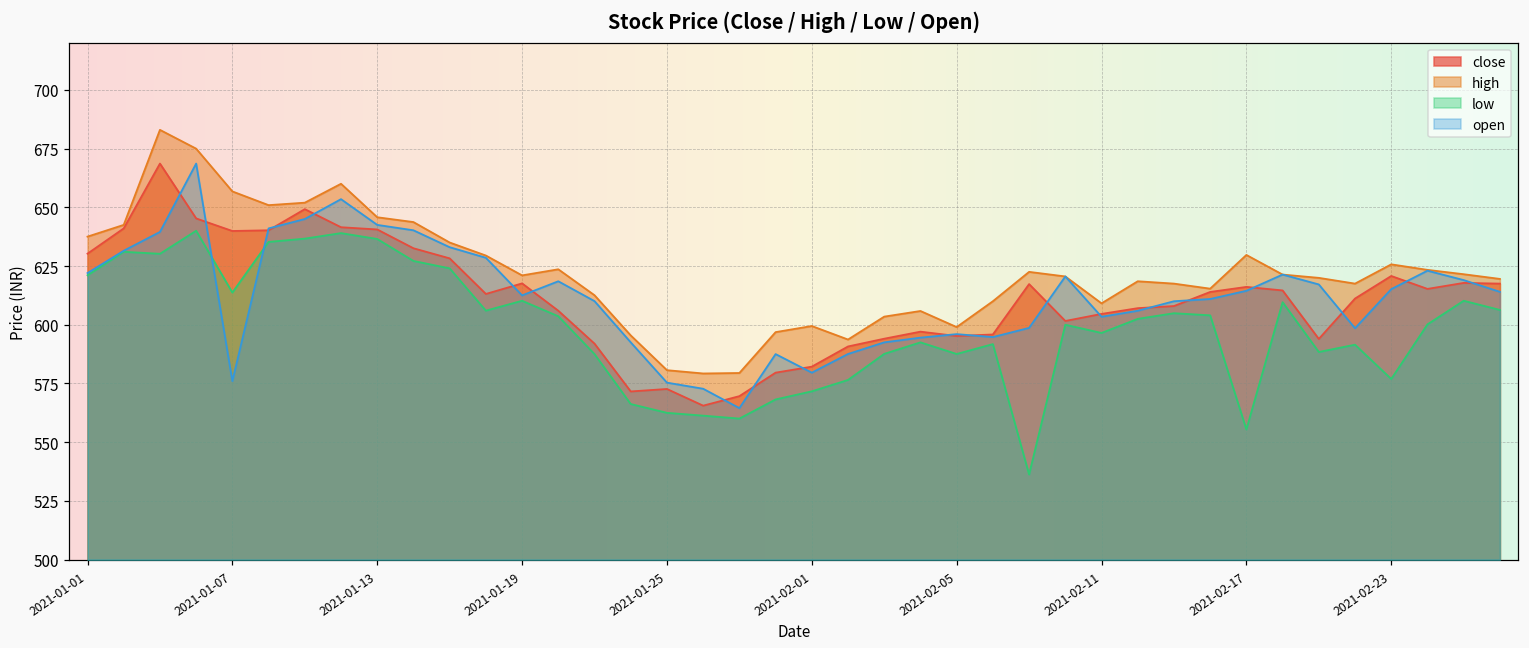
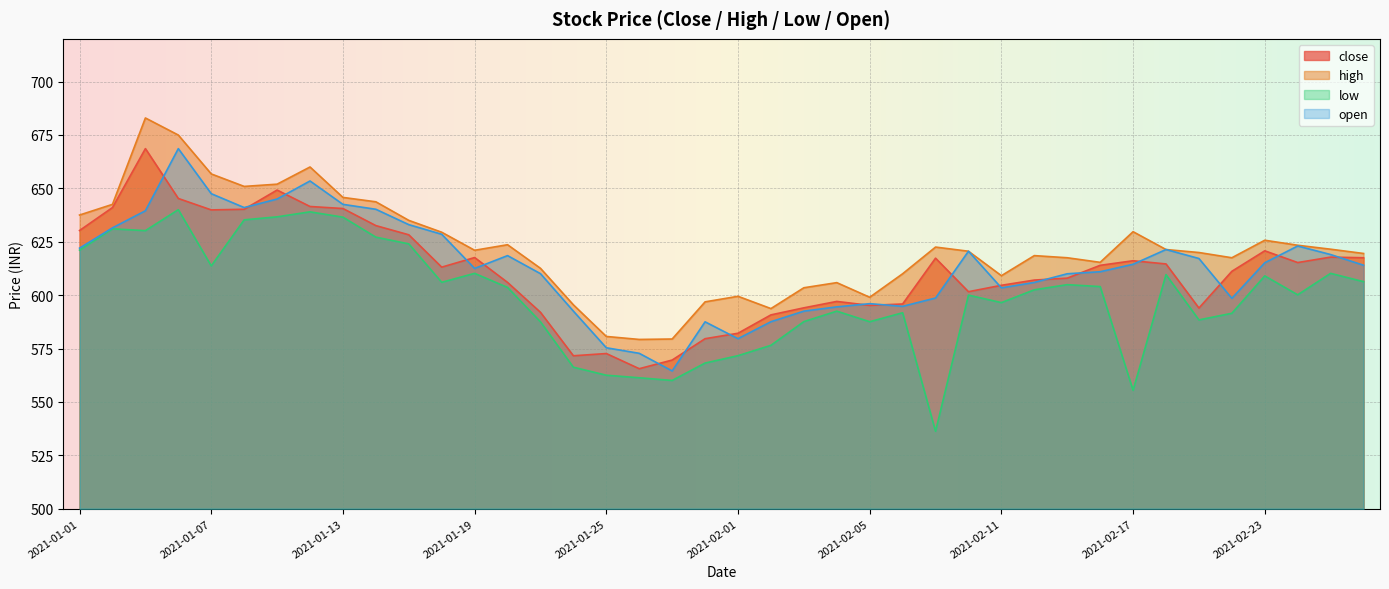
open, 2021-01-07: 576 -> 648
low, 2021-02-23: 577 -> 609
